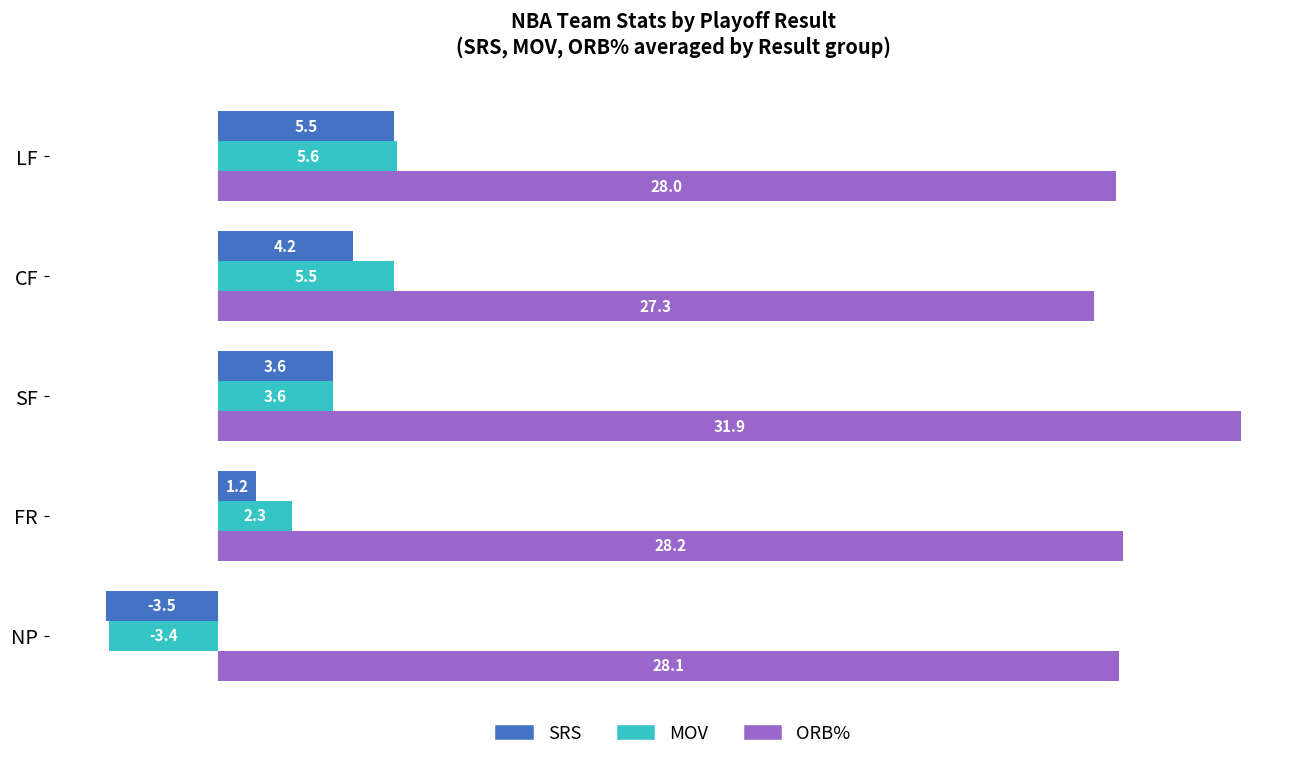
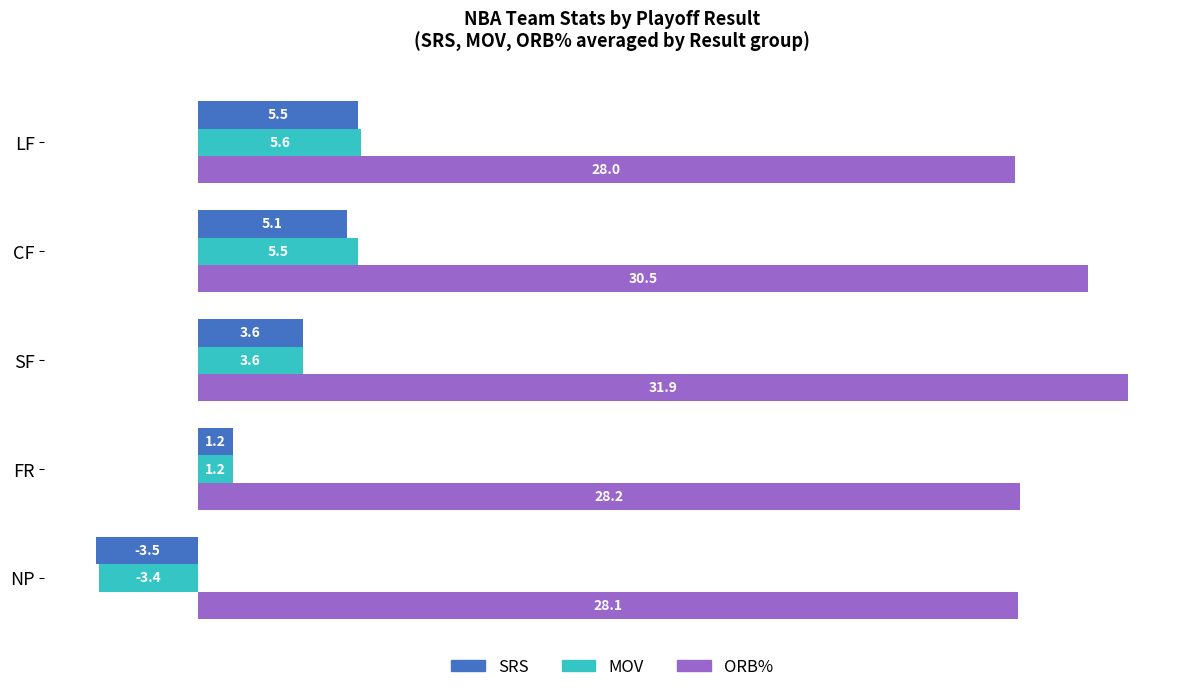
SRS, CF: 4.2 -> 5.1
ORB%, CF: 27.3 -> 30.5
MOV, FR: 2.3 -> 1.2
